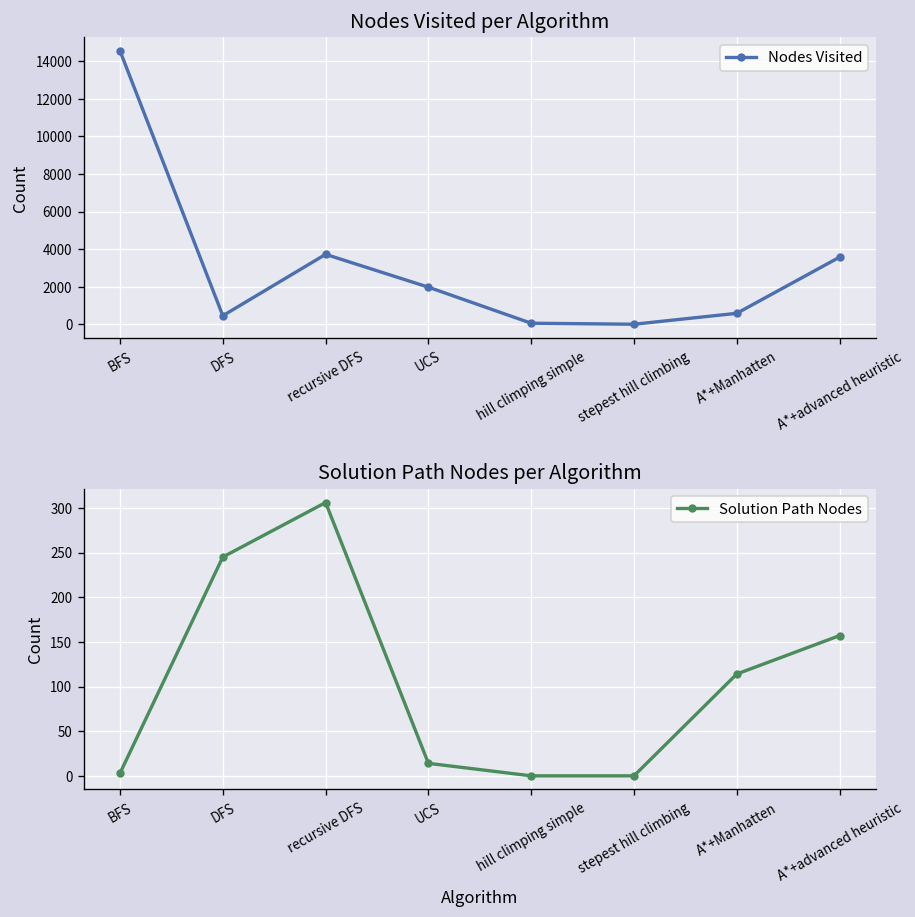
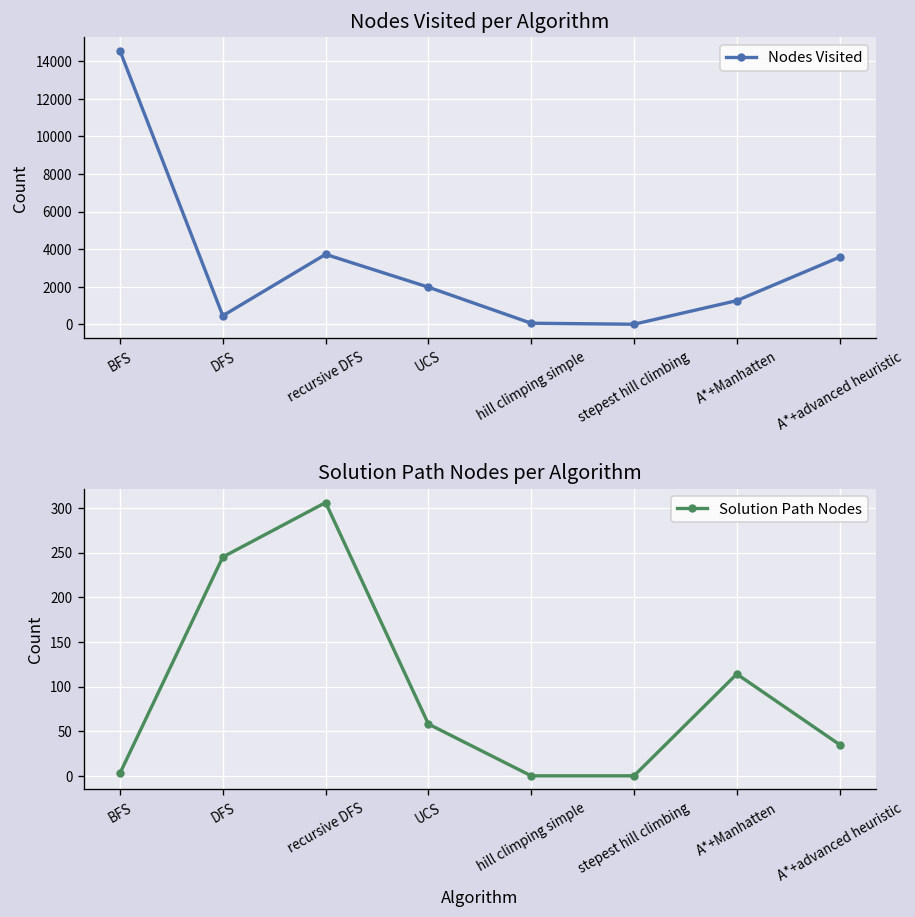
Nodes Visited per Algorithm, A*+Manhatten: 600 -> 1300
Solution Path Nodes per Algorithm, UCS: 10 -> 60
Solution Path Nodes per Algorithm, A*+advanced heuristic: 160 -> 40
